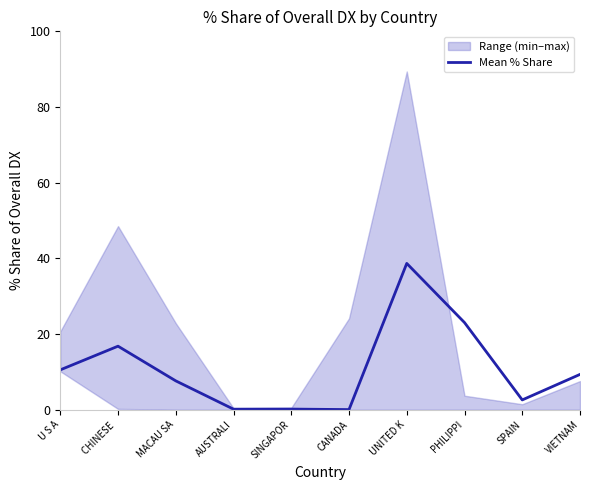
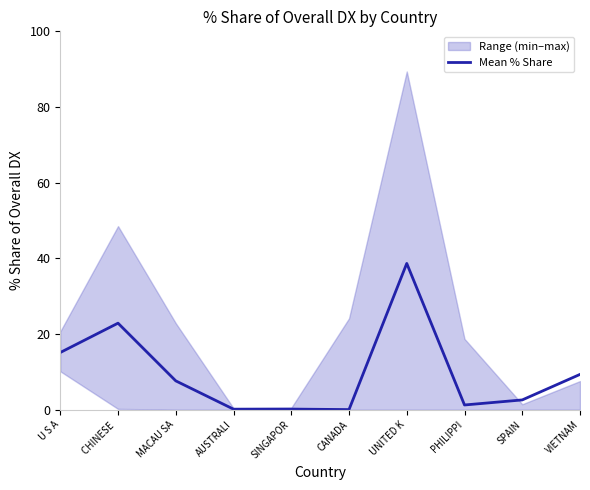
Mean % Share, U S A: 11 -> 15
Mean % Share, CHINESE: 17 -> 23
Mean % Share, PHILIPPI: 23 -> 1
Range (min–max), PHILIPPI: 4 -> 19
